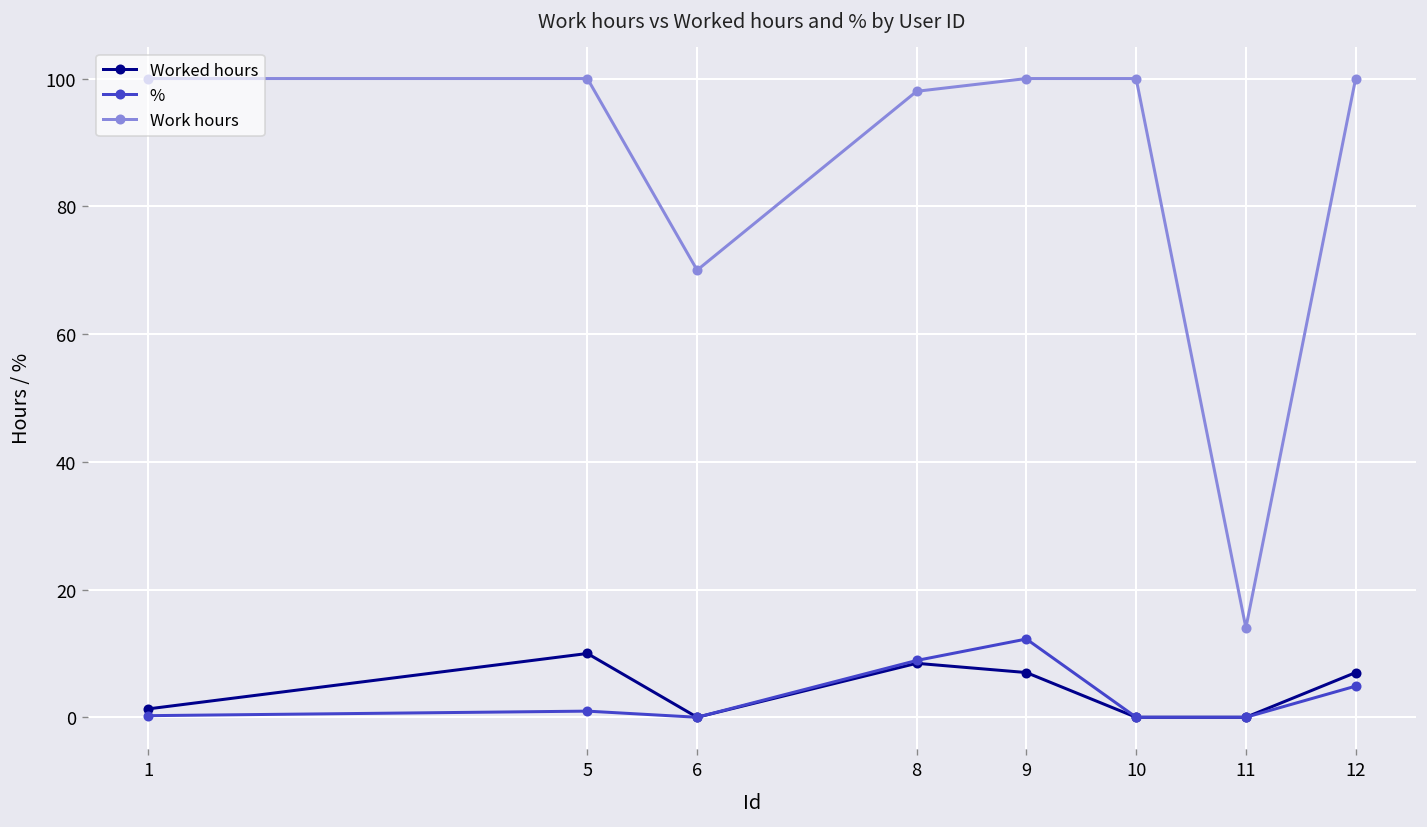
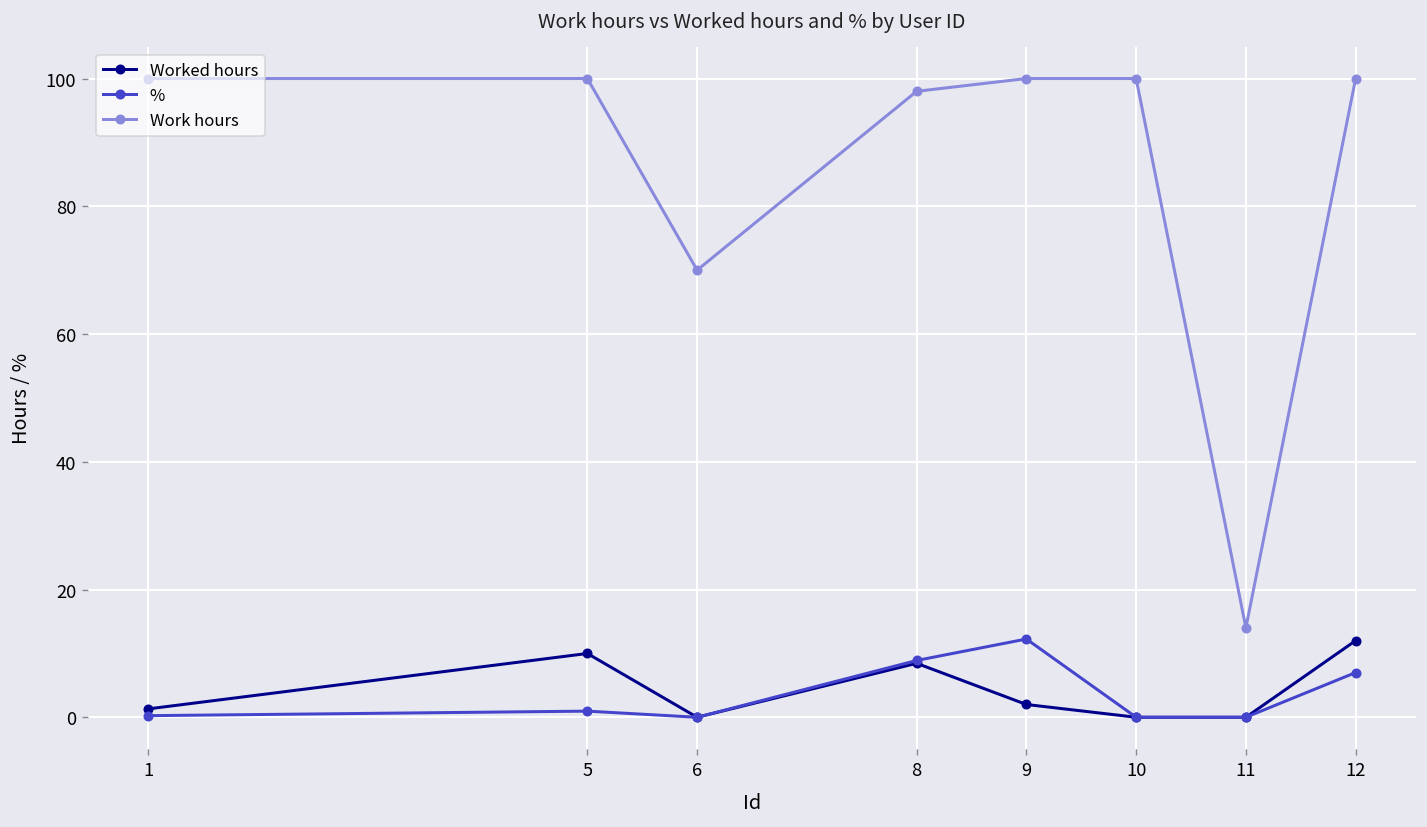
Worked hours, 9: 7 -> 2
Worked hours, 12: 7 -> 12
%, 12: 5 -> 7
